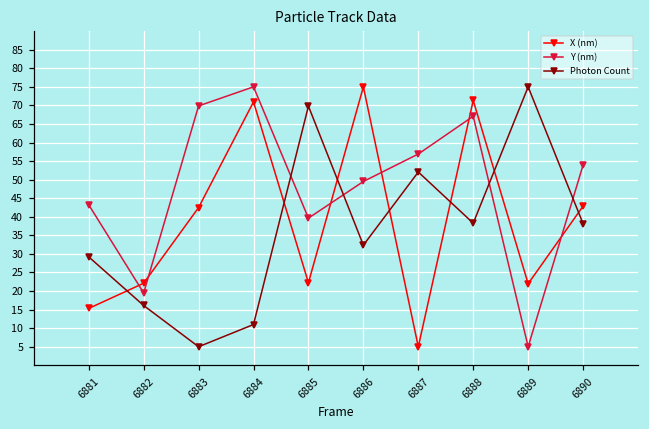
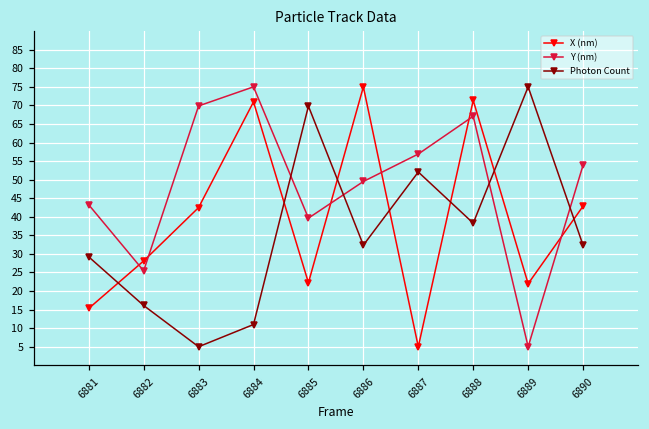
X (nm), 6882: 22 -> 28
Y (nm), 6882: 19 -> 25
Photon Count, 6890: 38 -> 32
